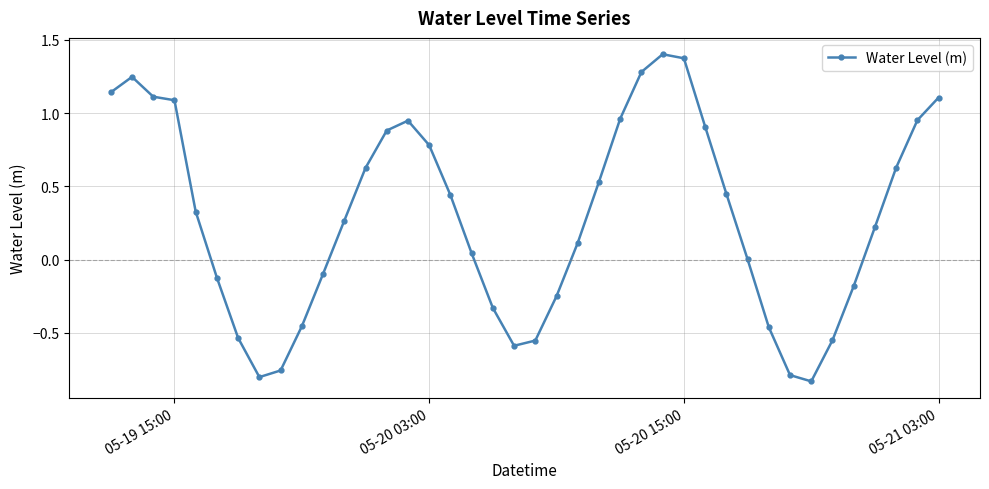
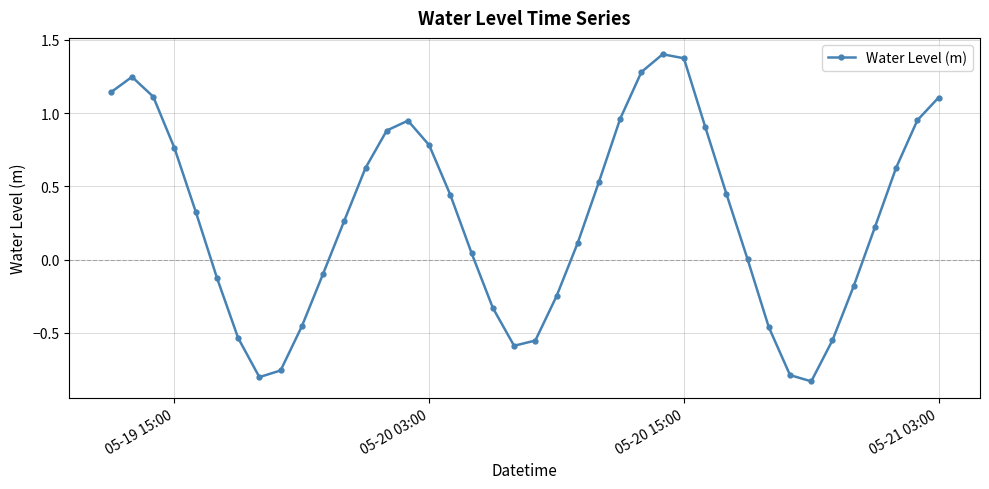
05-19 15:00: 1.09 -> 0.76
